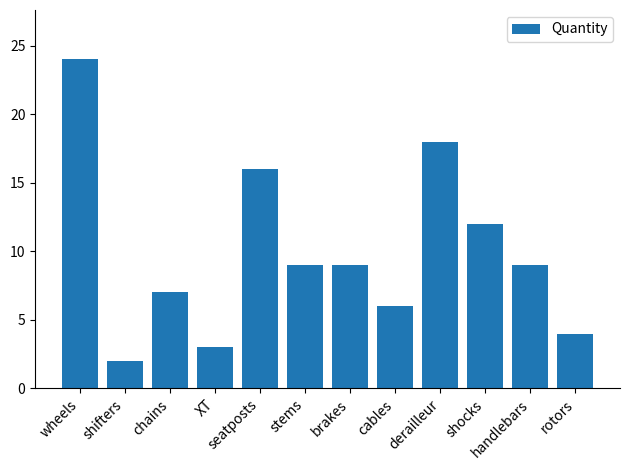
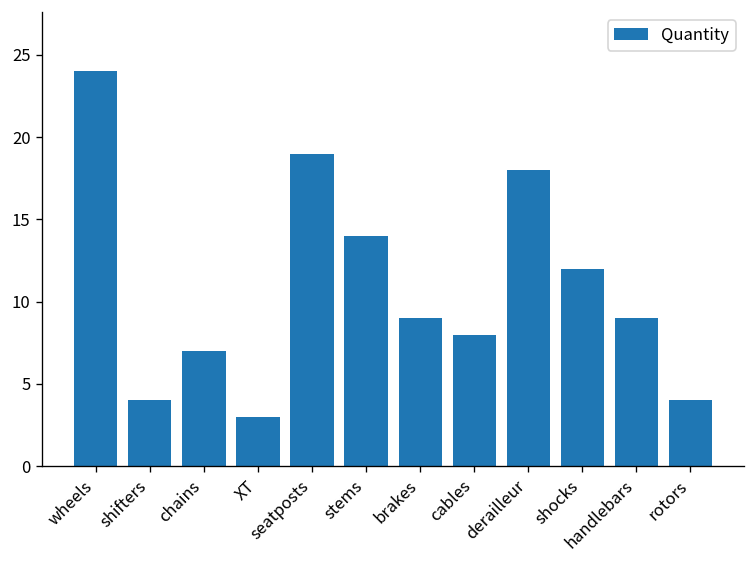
shifters: 2 -> 4
seatposts: 16 -> 19
stems: 9 -> 14
cables: 6 -> 8
